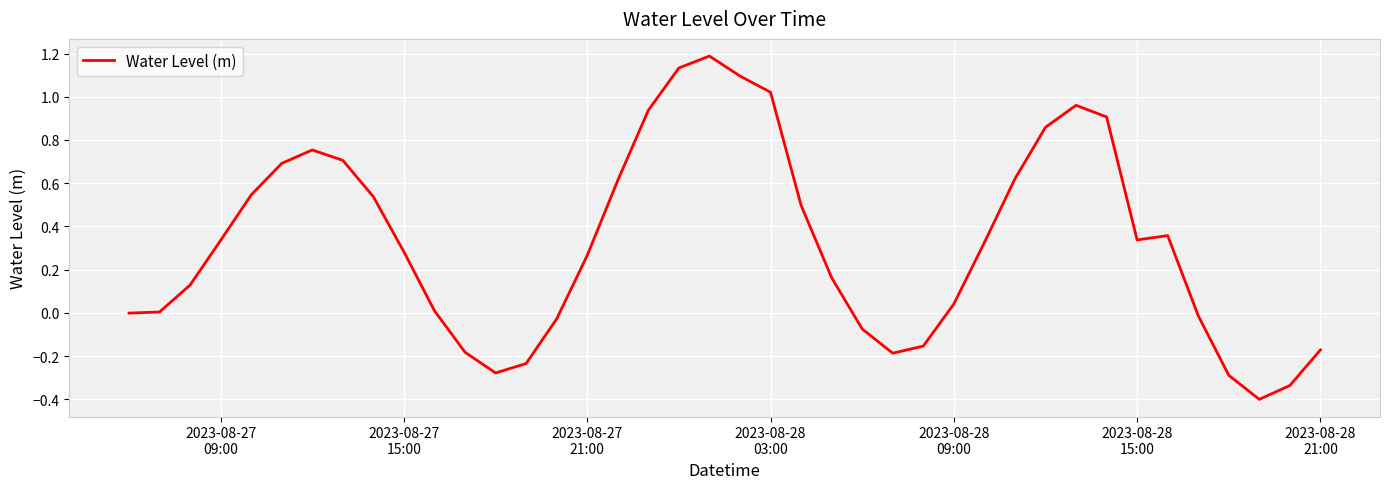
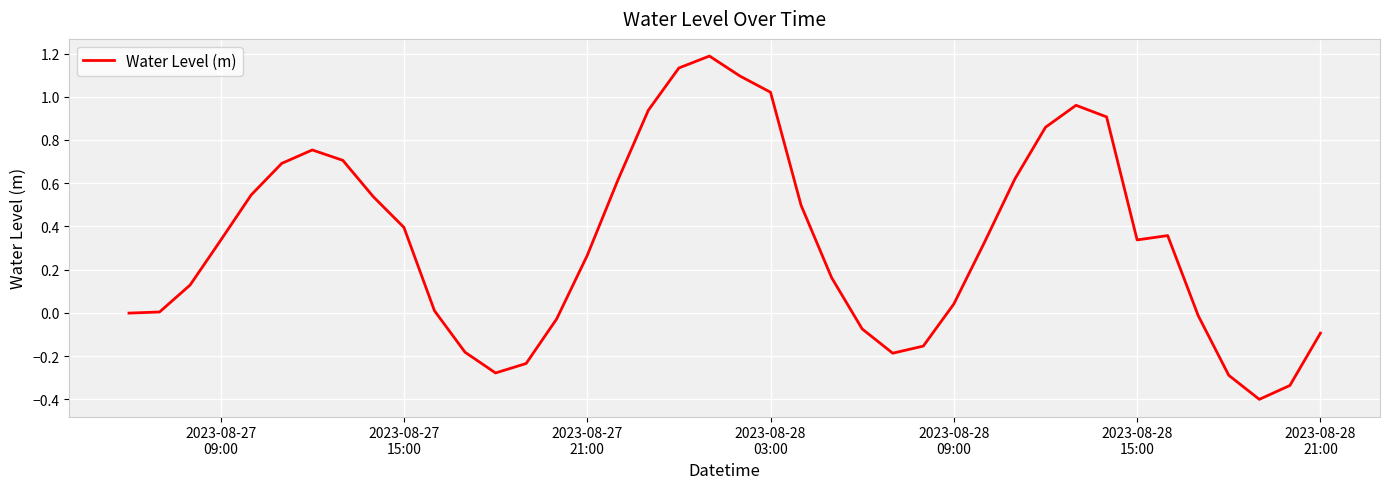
2023-08-27 15:00: 0.28 -> 0.40
2023-08-28 21:00: -0.17 -> -0.09
